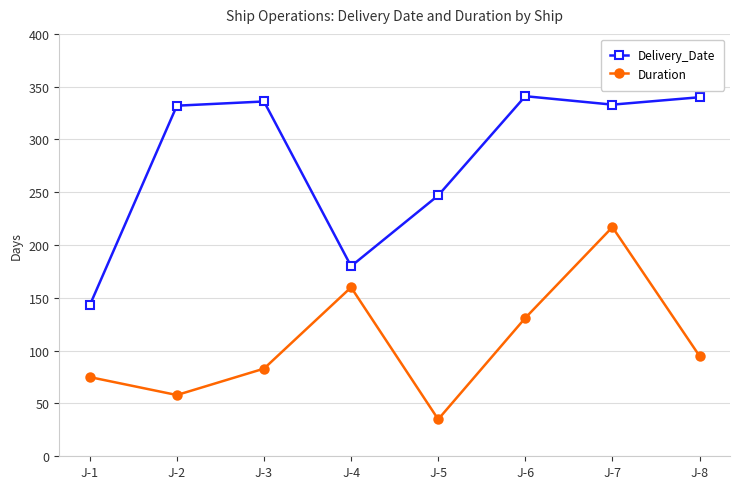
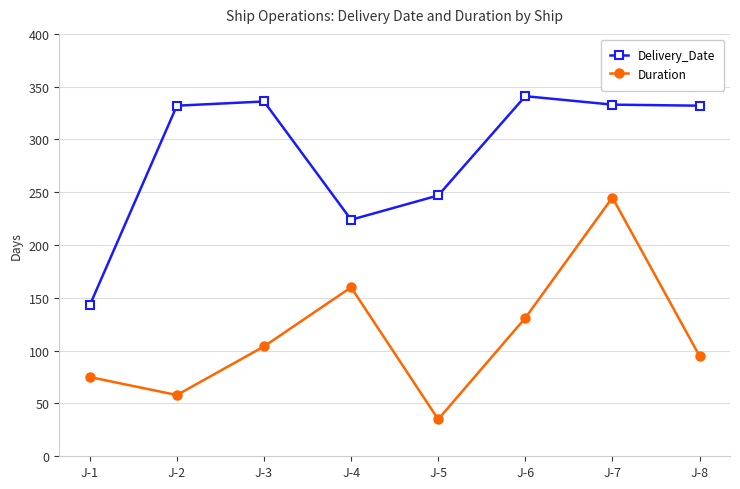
Duration, J-3: 83 -> 104
Delivery_Date, J-4: 180 -> 224
Duration, J-7: 217 -> 245
Delivery_Date, J-8: 340 -> 332
